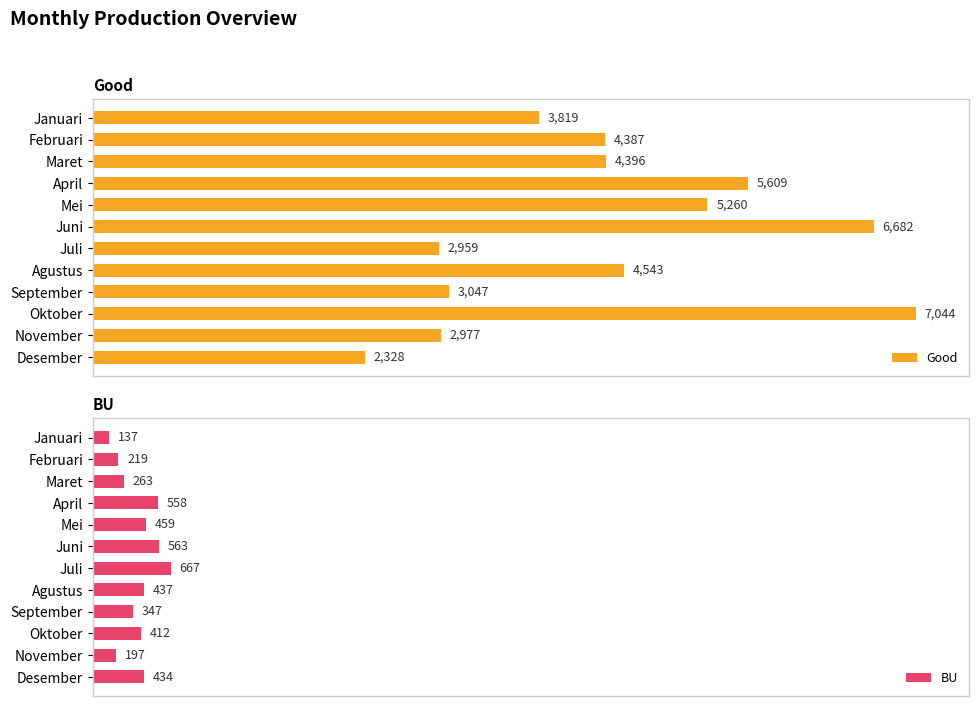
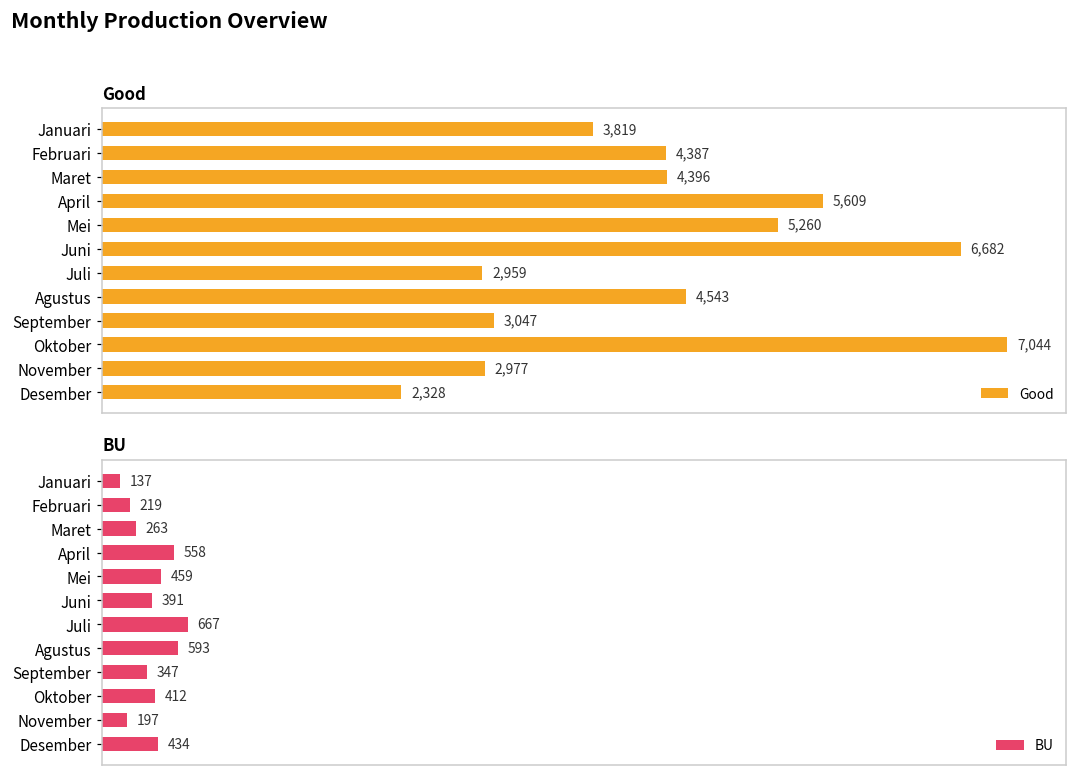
BU, Juni: 563 -> 391
BU, Agustus: 437 -> 593
